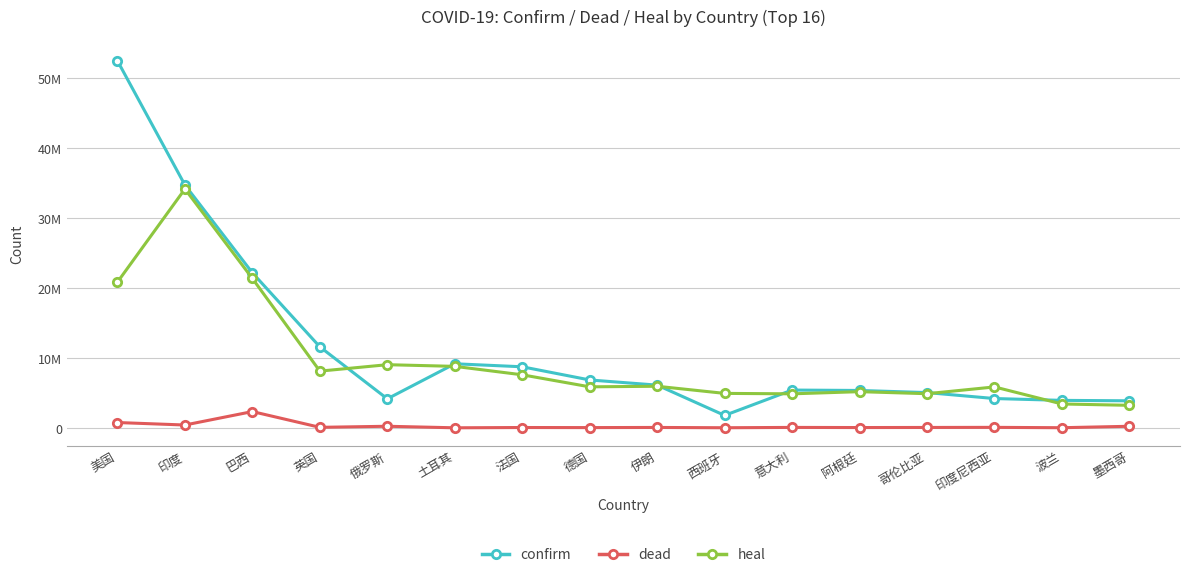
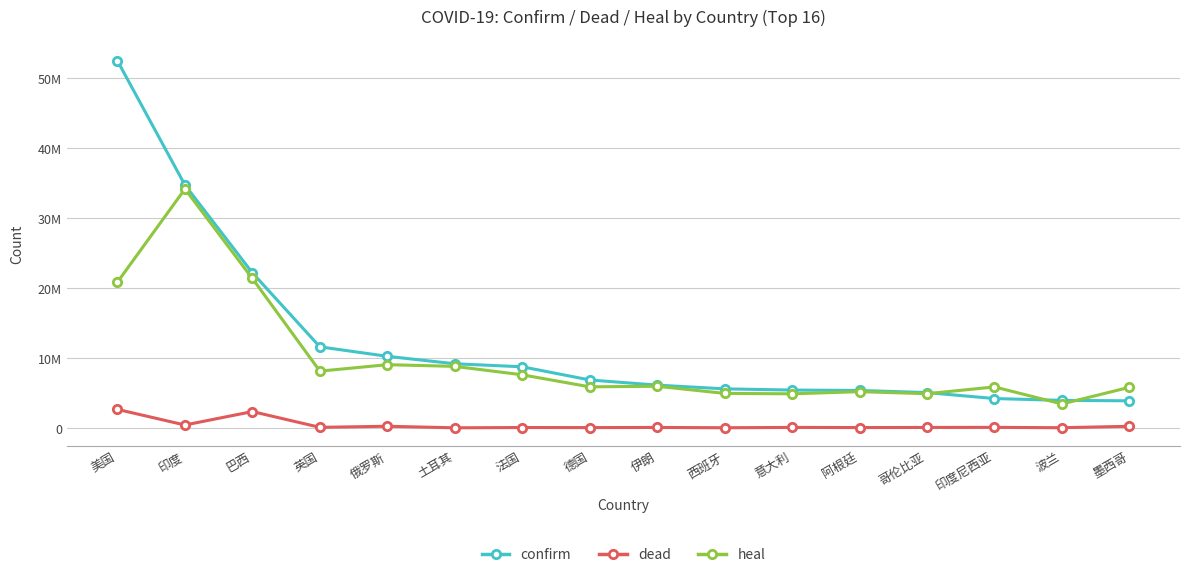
dead, 美国: 1000000 -> 3000000
confirm, 俄罗斯: 4000000 -> 10000000
confirm, 西班牙: 2000000 -> 6000000
heal, 墨西哥: 3000000 -> 6000000
